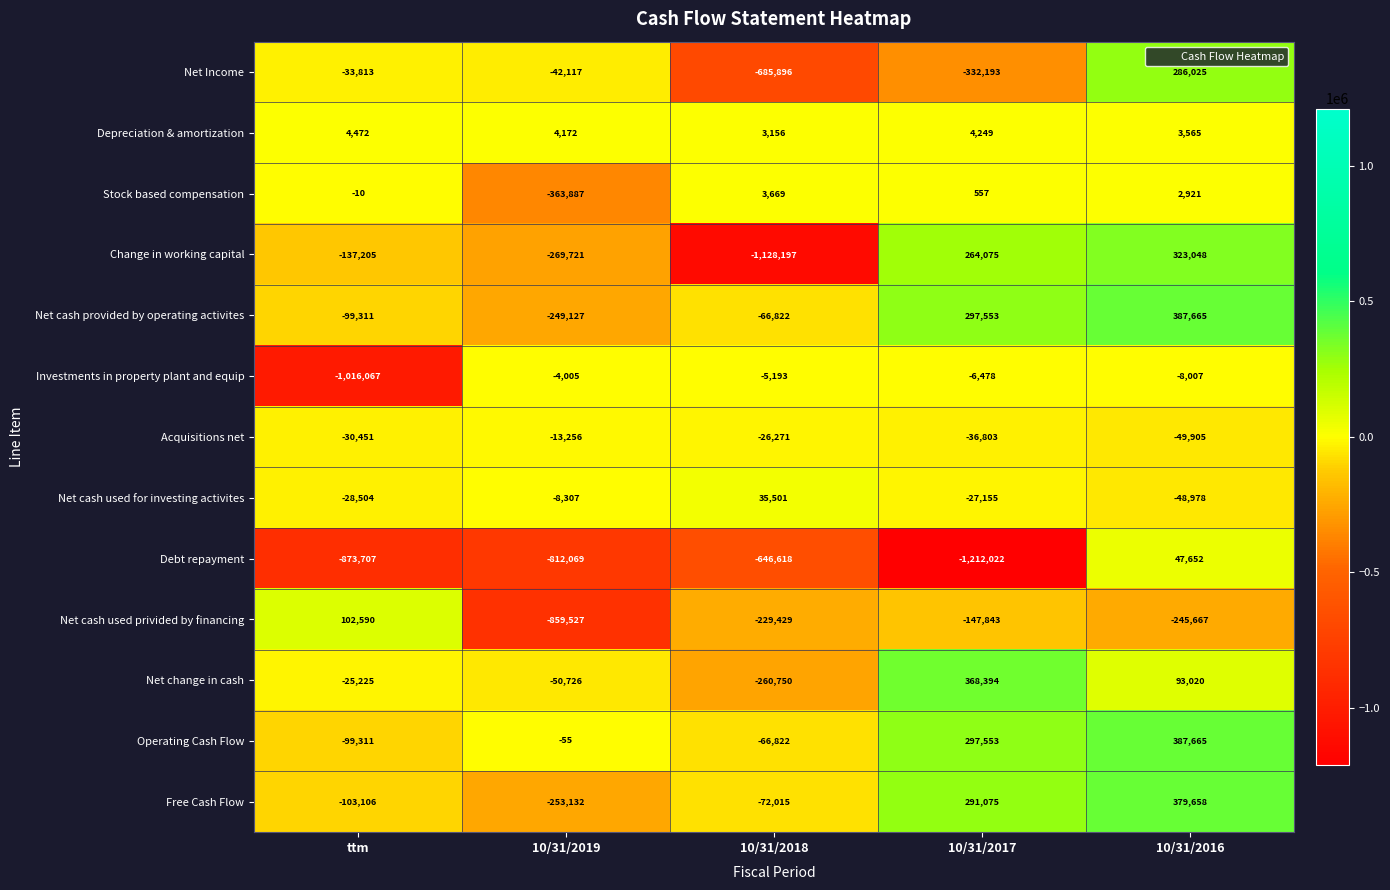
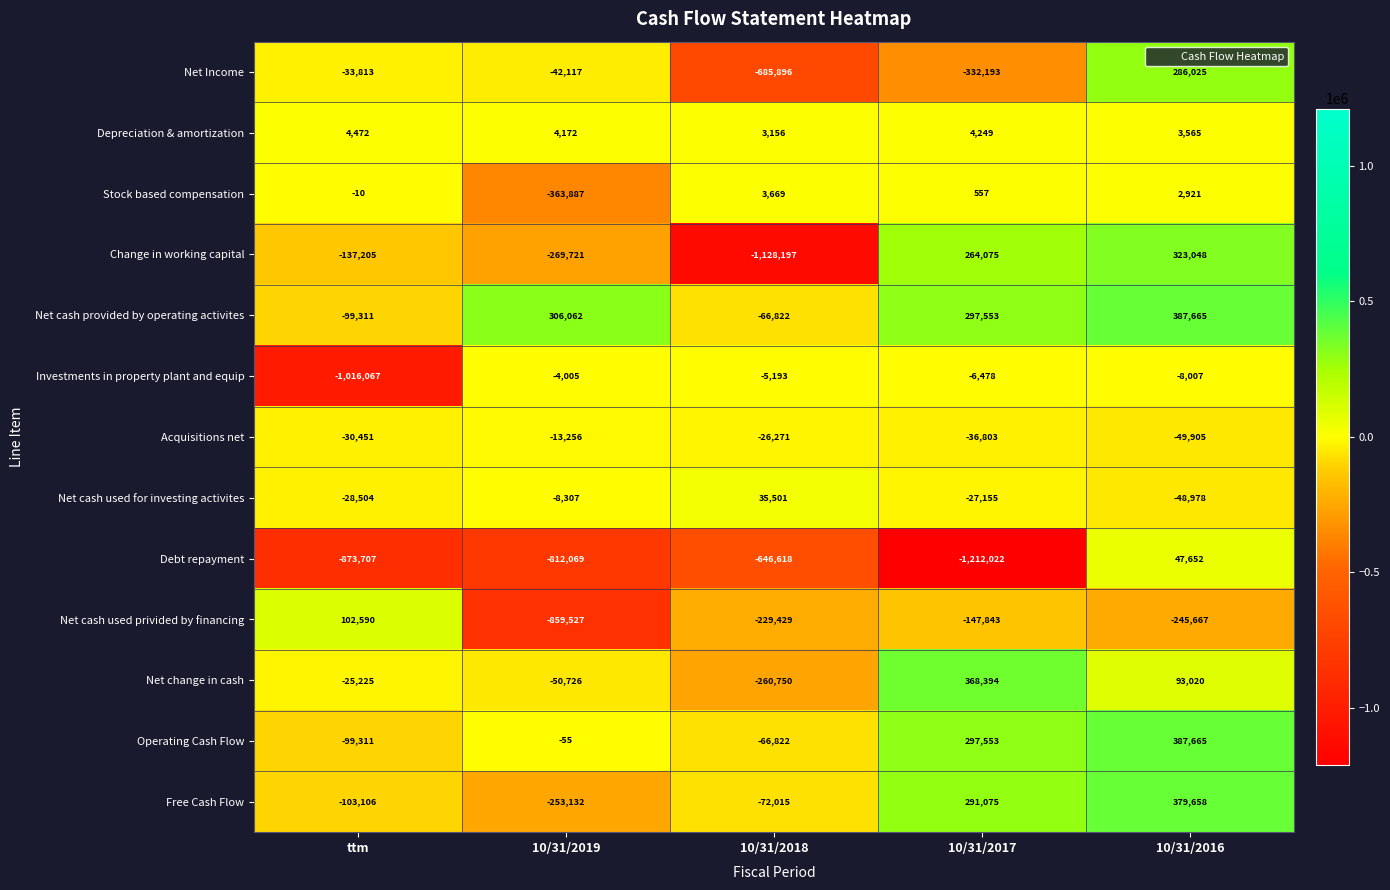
Net cash provided by operating activites, 10/31/2019: -249,127 -> 306,062
